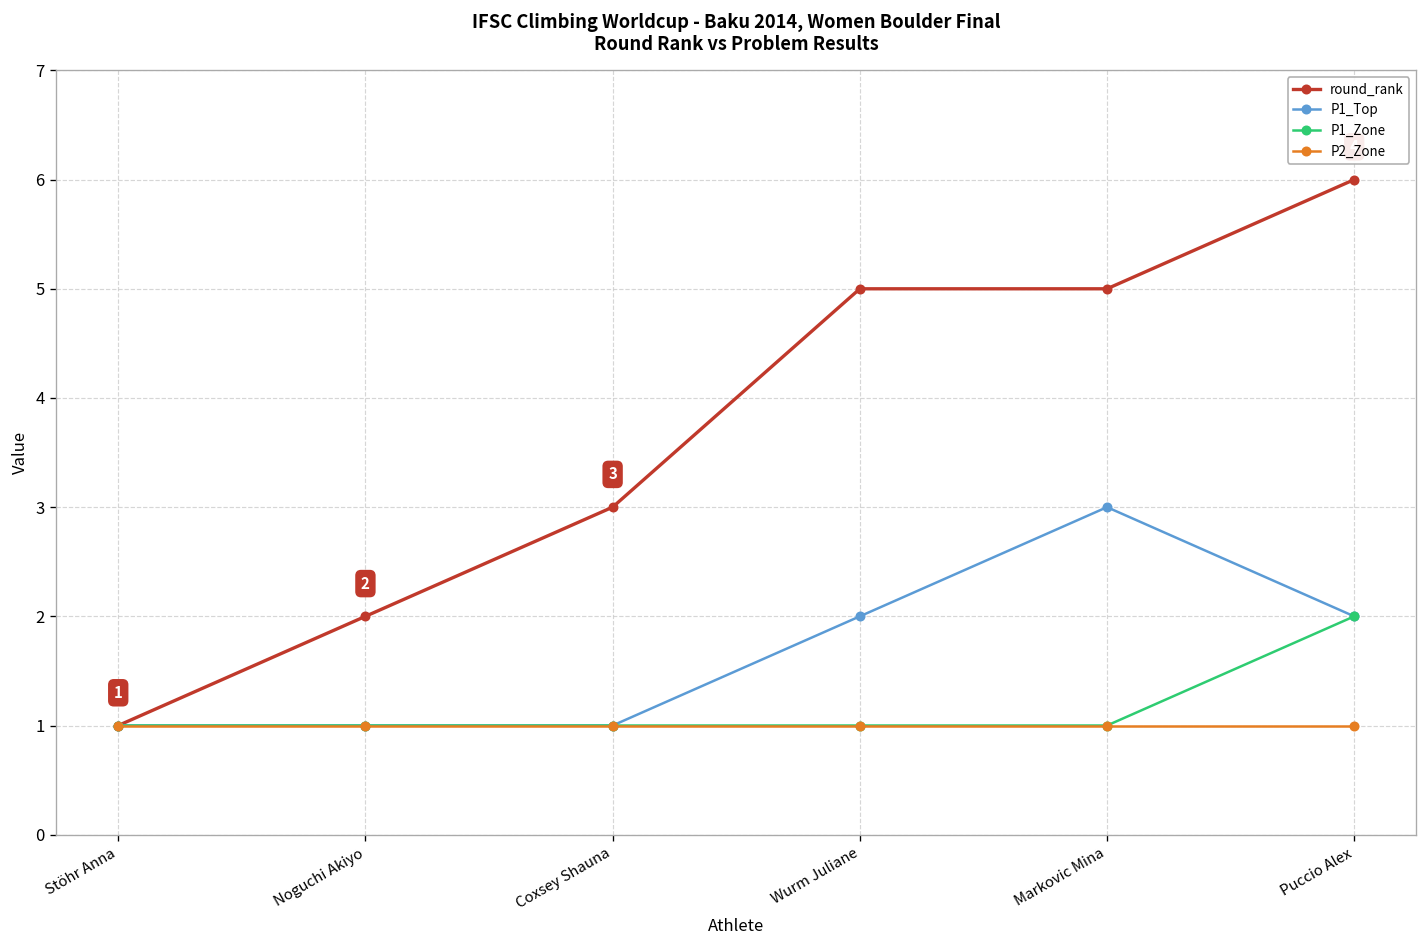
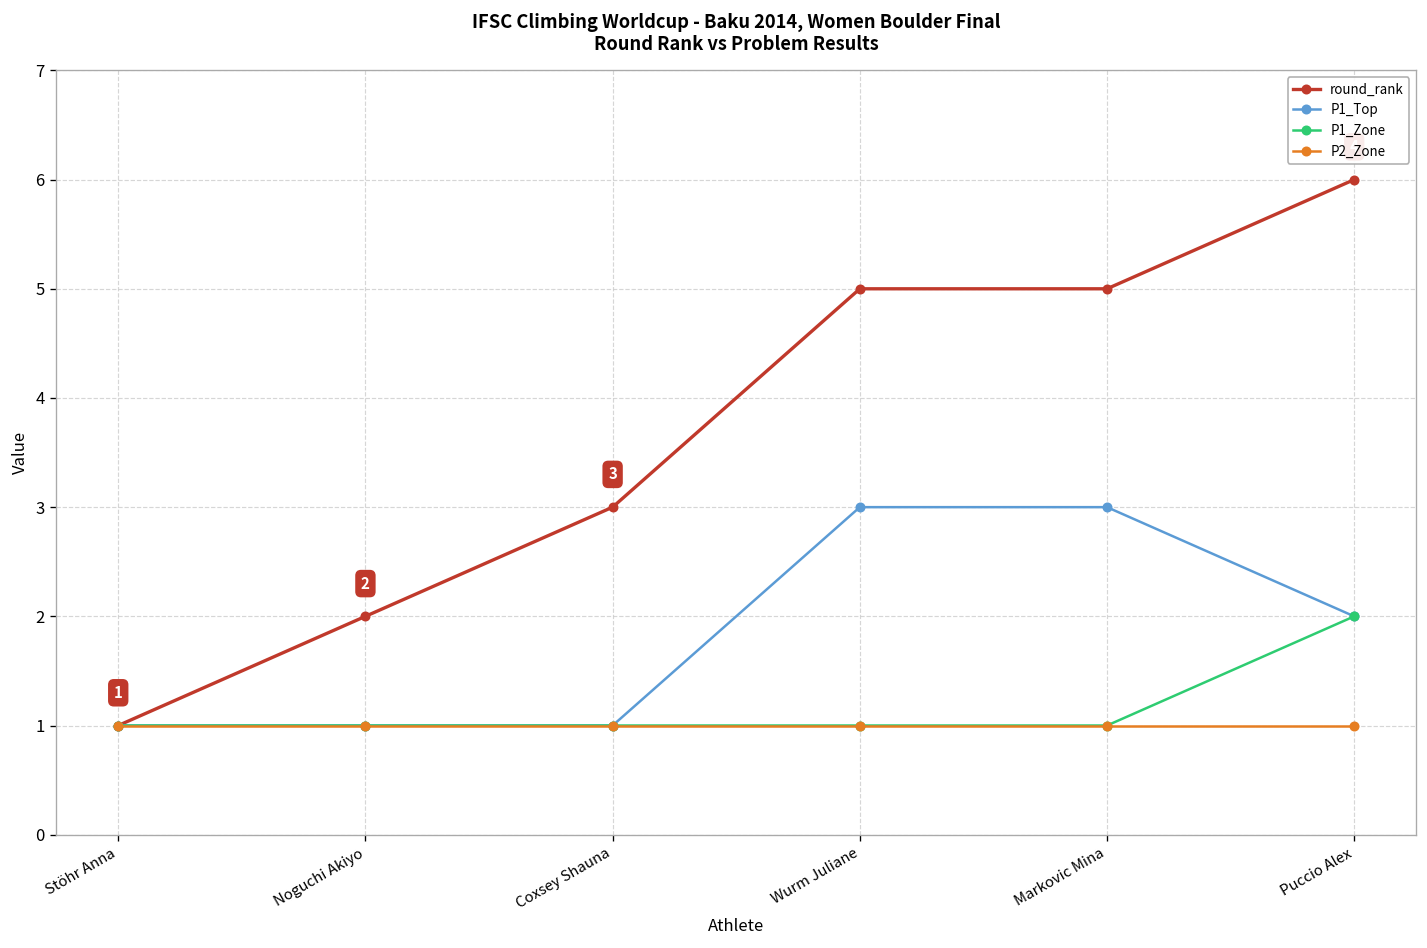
P1_Top, Wurm Juliane: 2 -> 3
